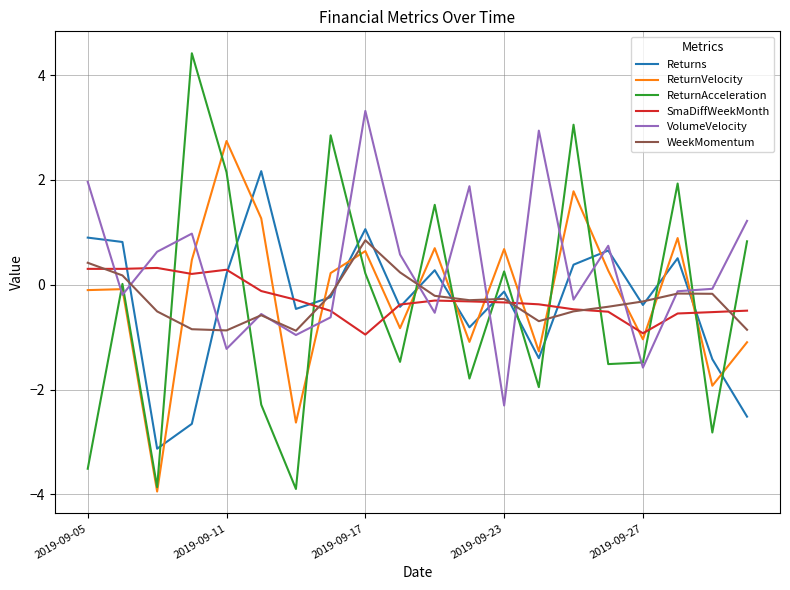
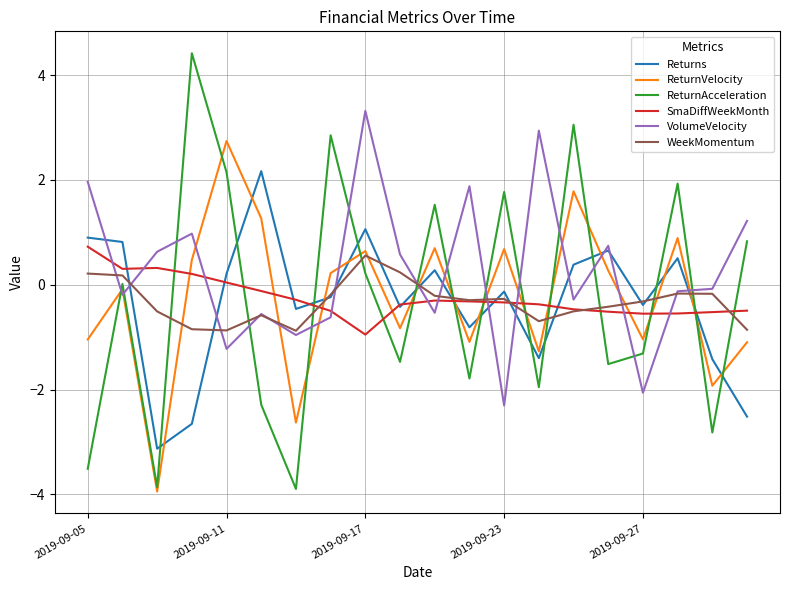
ReturnVelocity, 2019-09-05: -0.1 -> -1.0
SmaDiffWeekMonth, 2019-09-05: 0.3 -> 0.7
WeekMomentum, 2019-09-05: 0.4 -> 0.2
SmaDiffWeekMonth, 2019-09-11: 0.3 -> 0.0
WeekMomentum, 2019-09-17: 0.8 -> 0.6
ReturnAcceleration, 2019-09-23: 0.3 -> 1.8
ReturnAcceleration, 2019-09-27: -1.5 -> -1.3
SmaDiffWeekMonth, 2019-09-27: -0.9 -> -0.6
VolumeVelocity, 2019-09-27: -1.6 -> -2.1
